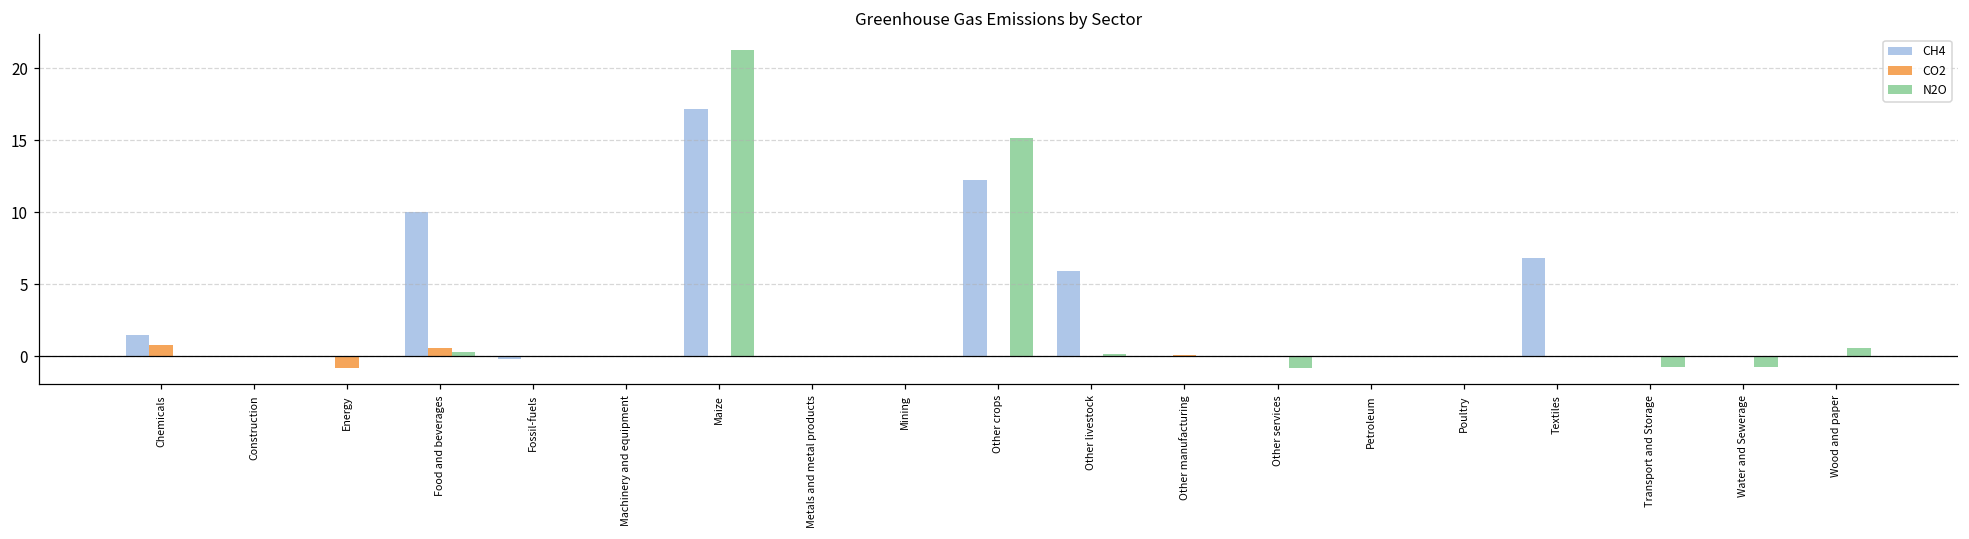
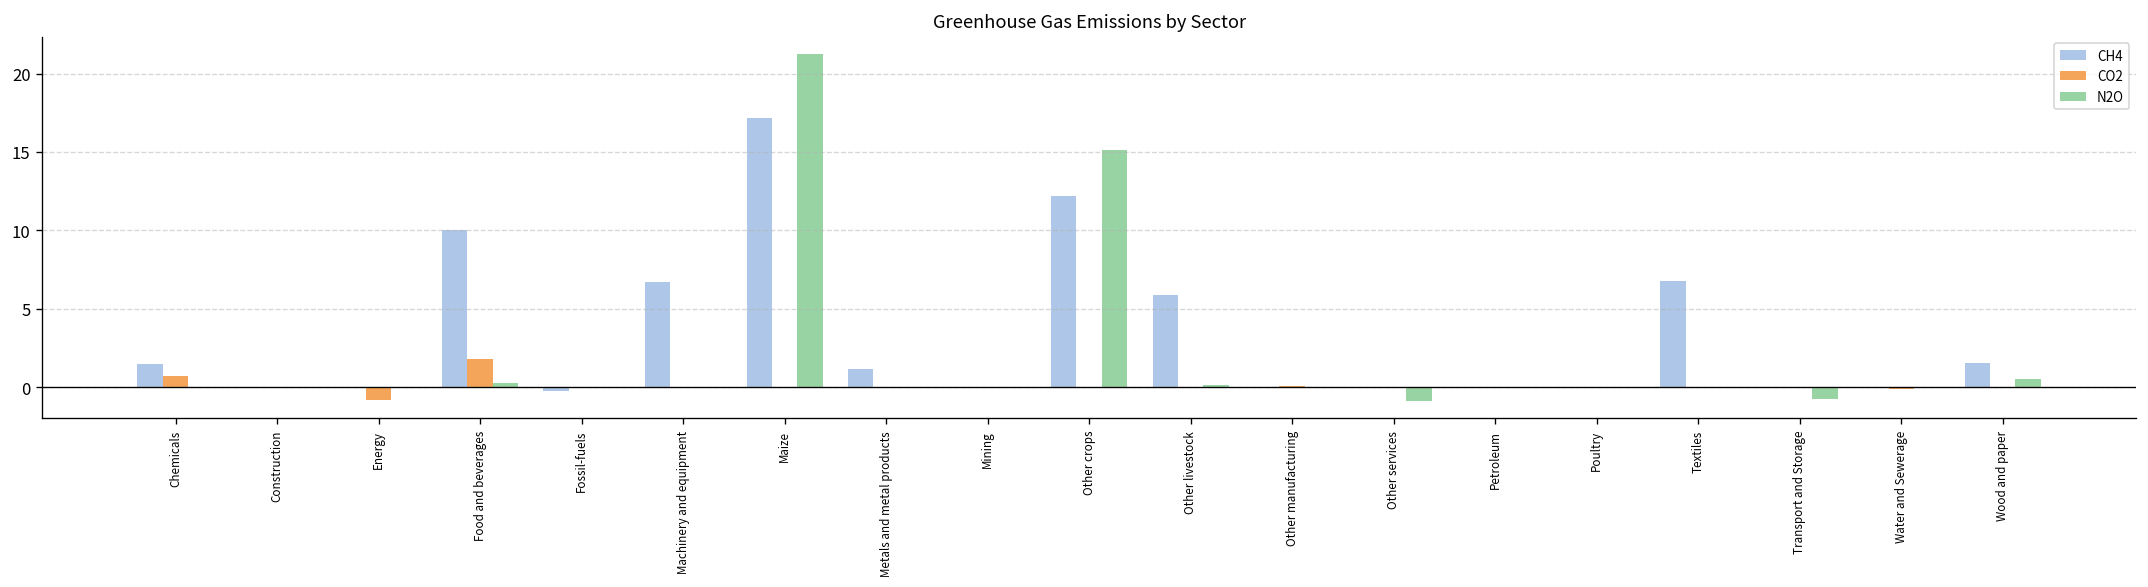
CO2, Food and beverages: 0.5 -> 1.8
CH4, Machinery and equipment: 0.0 -> 6.7
CH4, Metals and metal products: 0.0 -> 1.2
N2O, Water and Sewerage: -0.8 -> 0.0
CH4, Wood and paper: 0.0 -> 1.5
